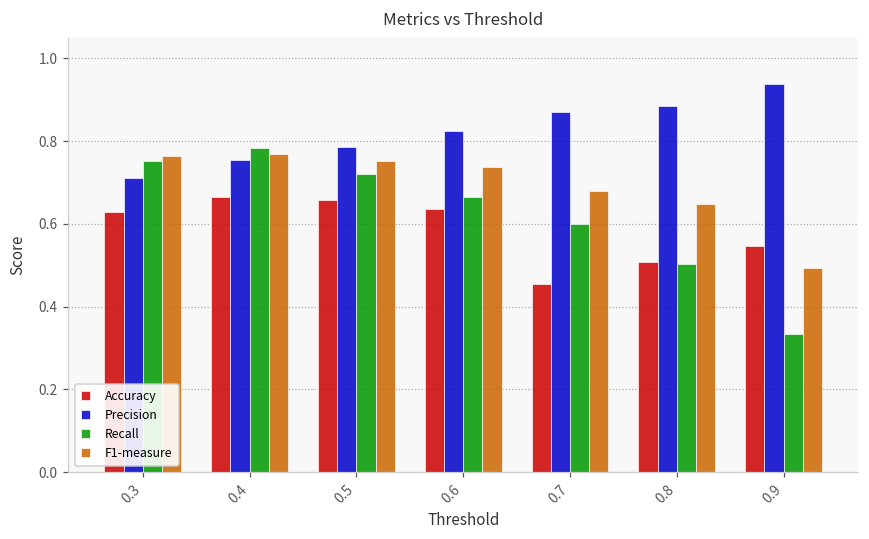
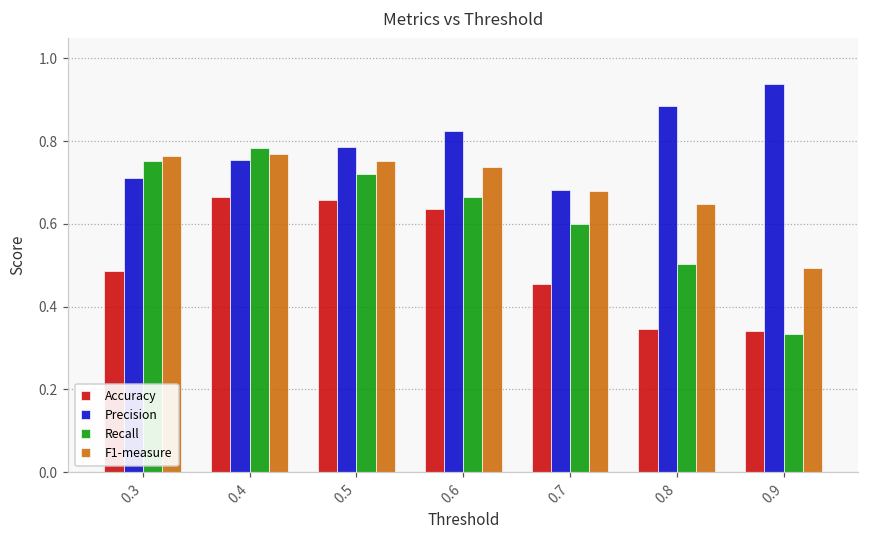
Accuracy, 0.3: 0.63 -> 0.49
Precision, 0.7: 0.87 -> 0.68
Accuracy, 0.8: 0.51 -> 0.35
Accuracy, 0.9: 0.55 -> 0.34
